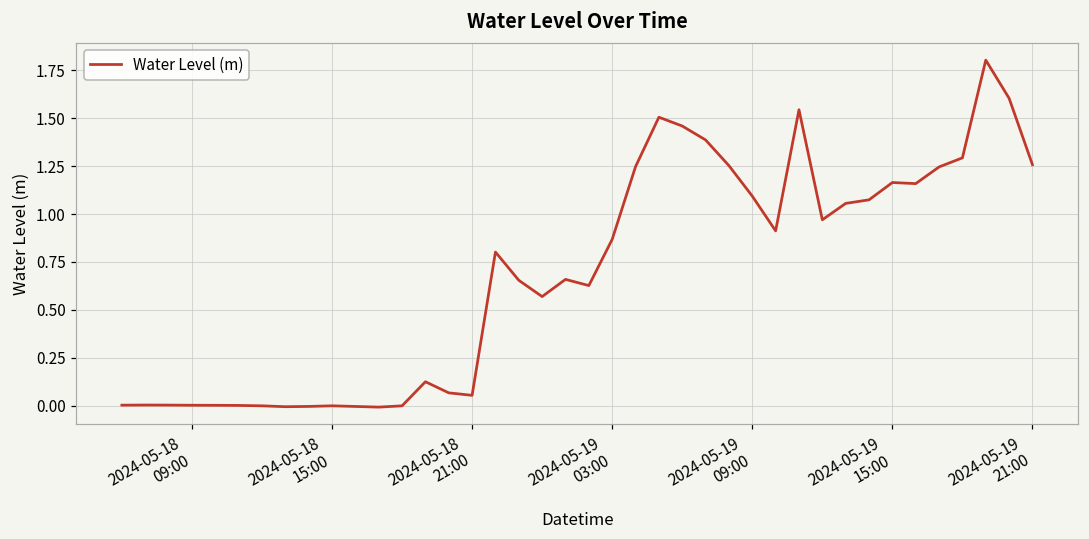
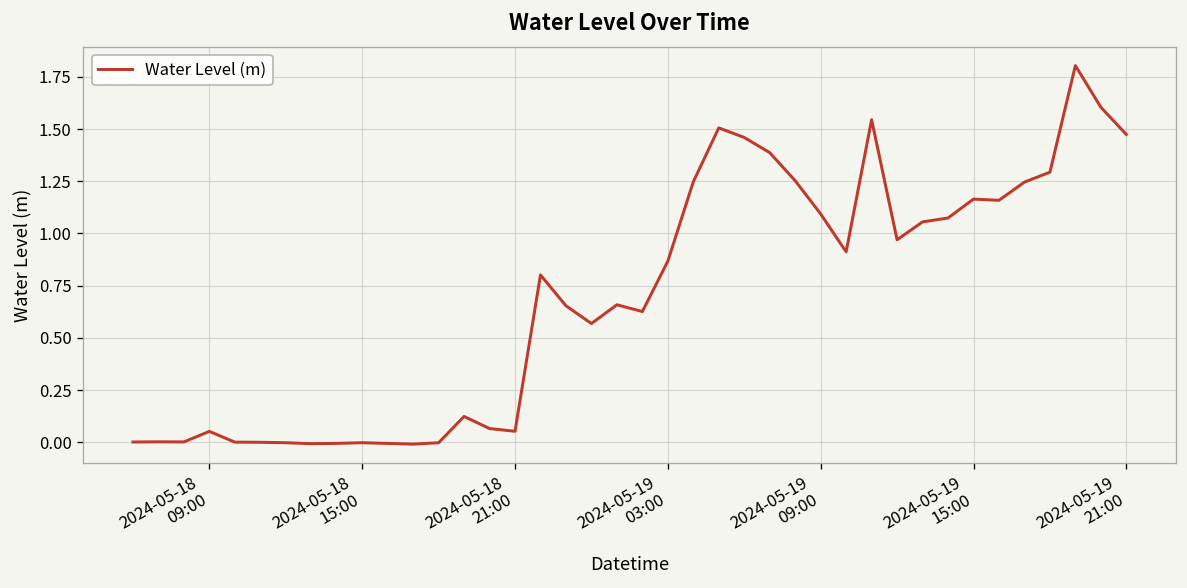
2024-05-18 09:00: 0.00 -> 0.05
2024-05-19 21:00: 1.26 -> 1.47
